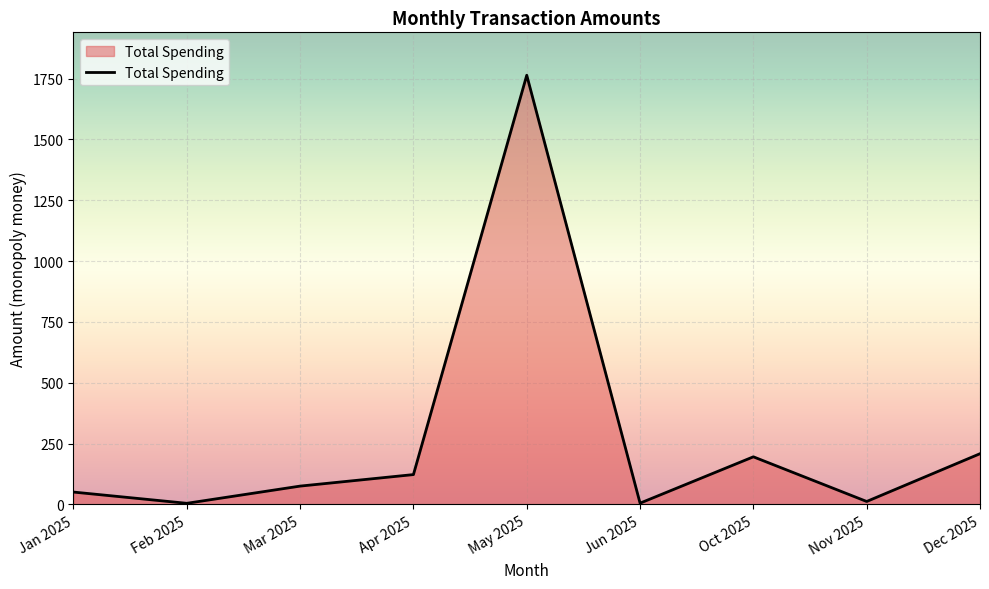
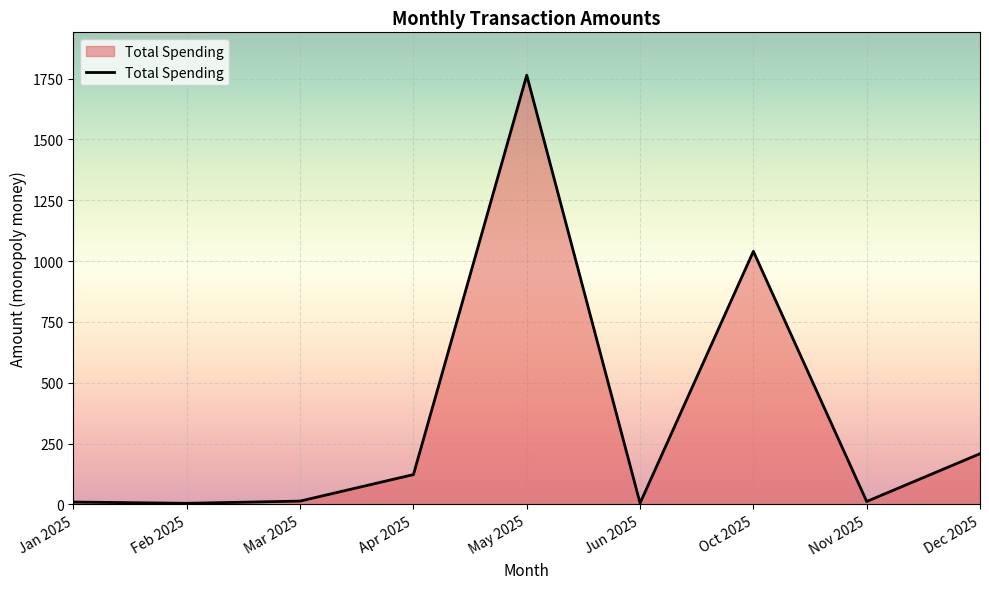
Jan 2025: 50 -> 10
Mar 2025: 80 -> 10
Oct 2025: 200 -> 1040
